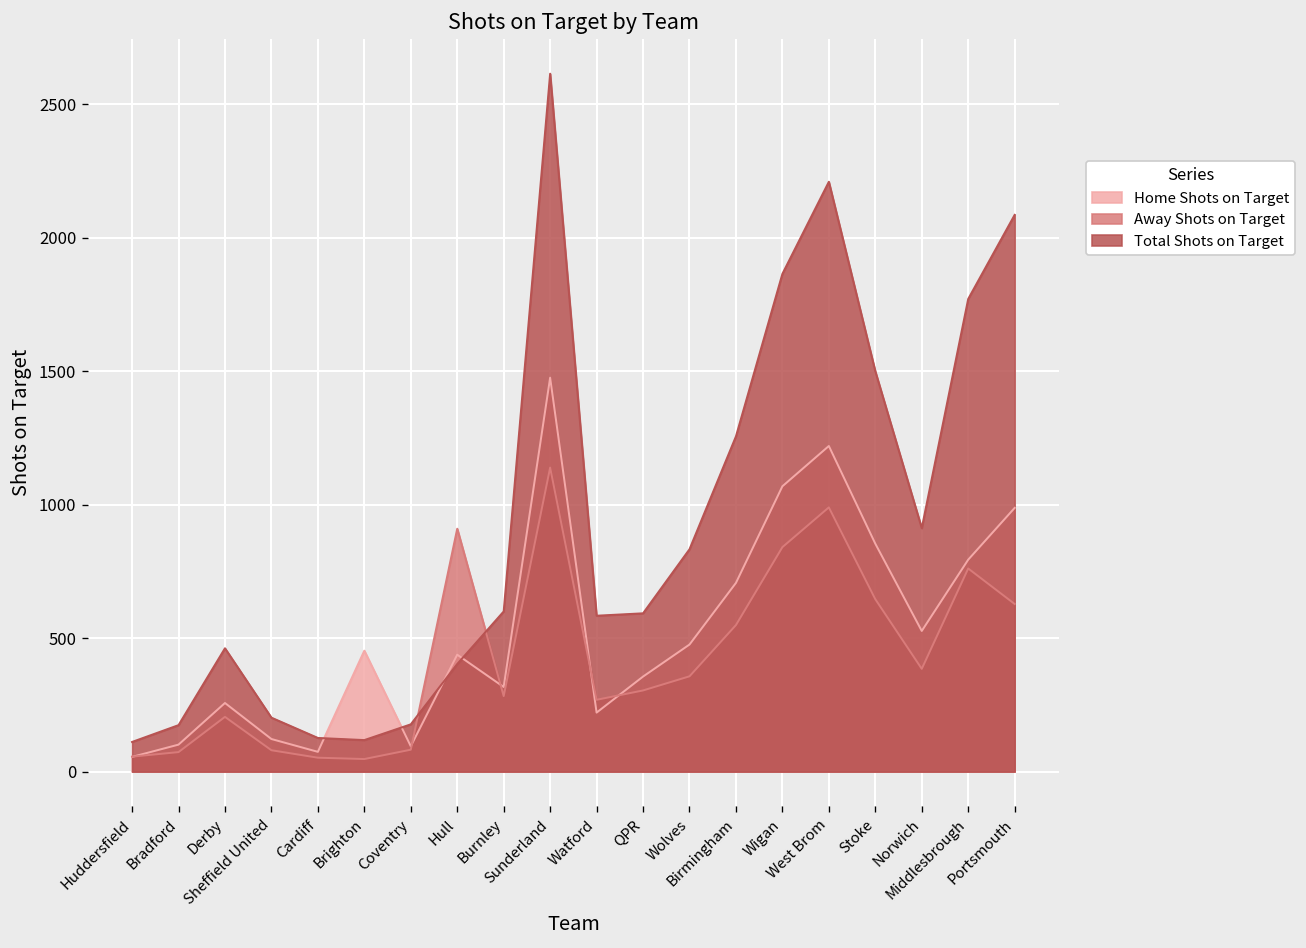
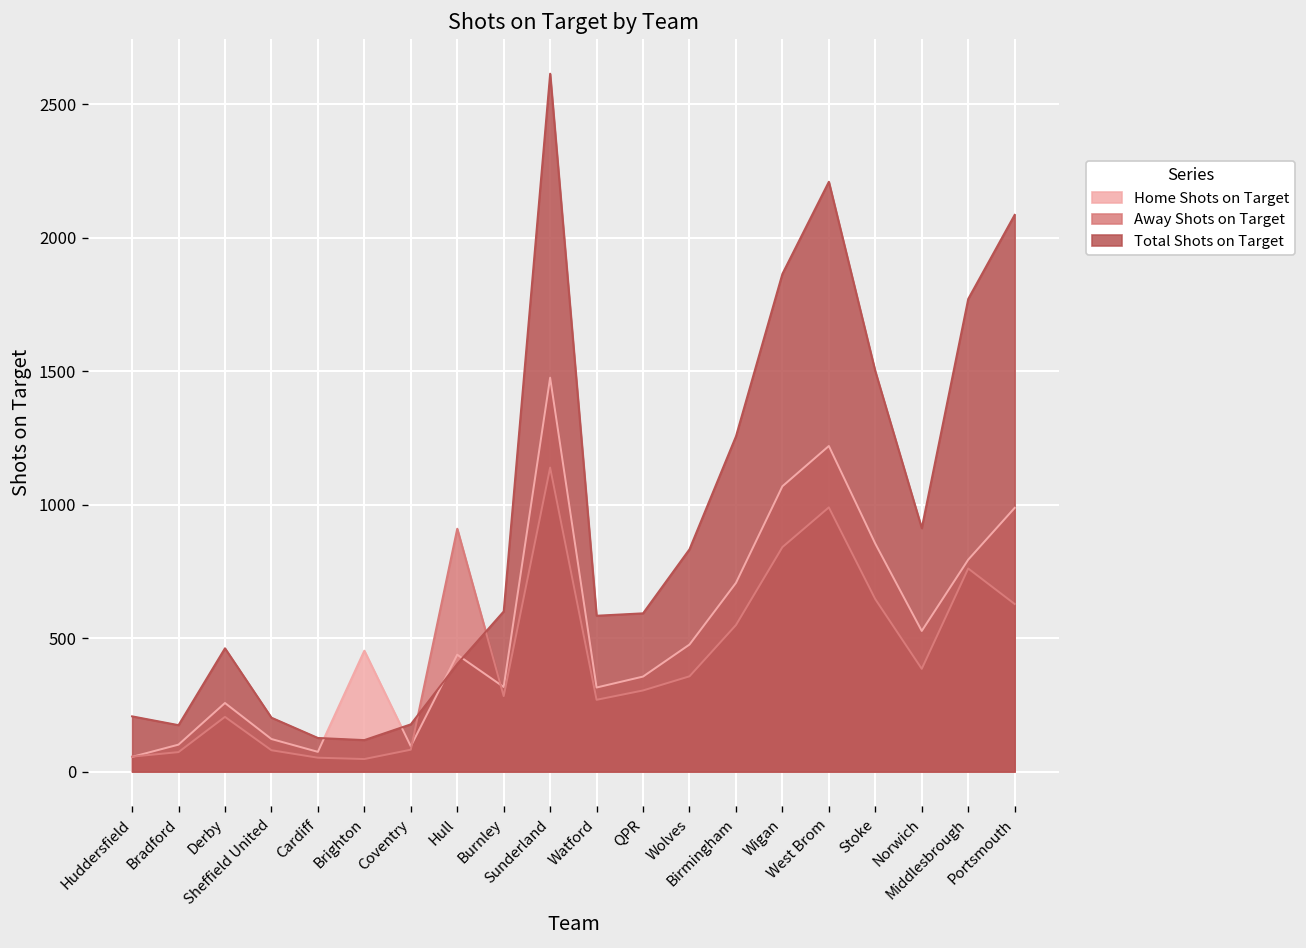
Total Shots on Target, Huddersfield: 110 -> 210
Home Shots on Target, Watford: 220 -> 320
